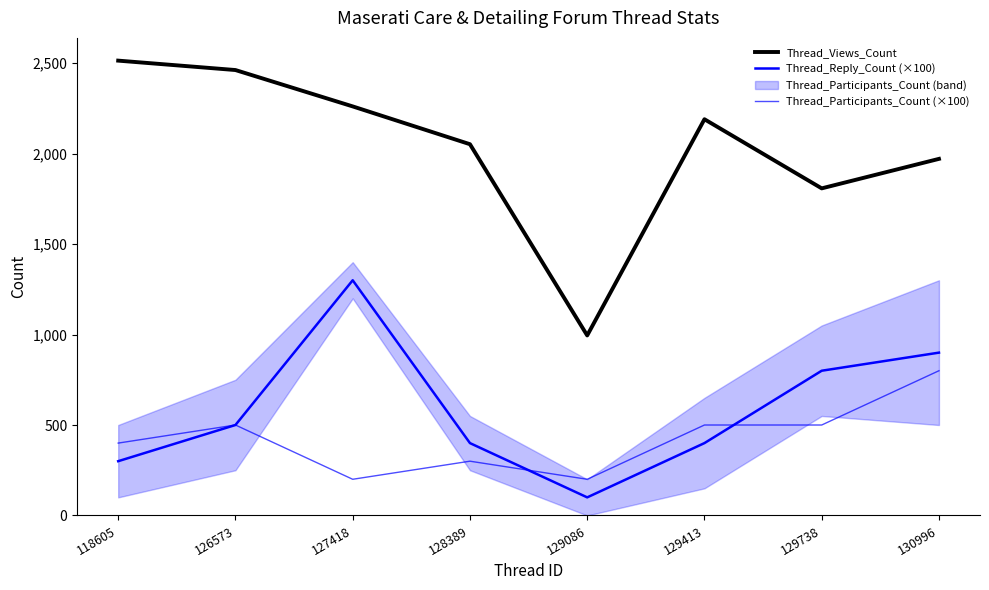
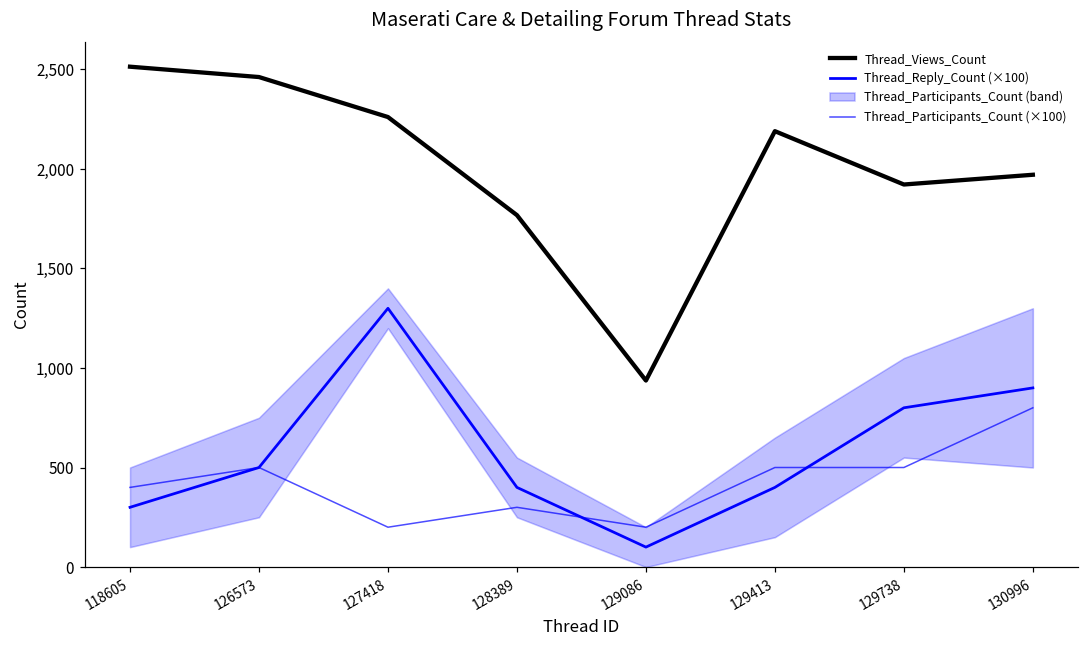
Thread_Views_Count, 128389: 2,050 -> 1,770
Thread_Views_Count, 129086: 1,000 -> 940
Thread_Views_Count, 129738: 1,810 -> 1,920
